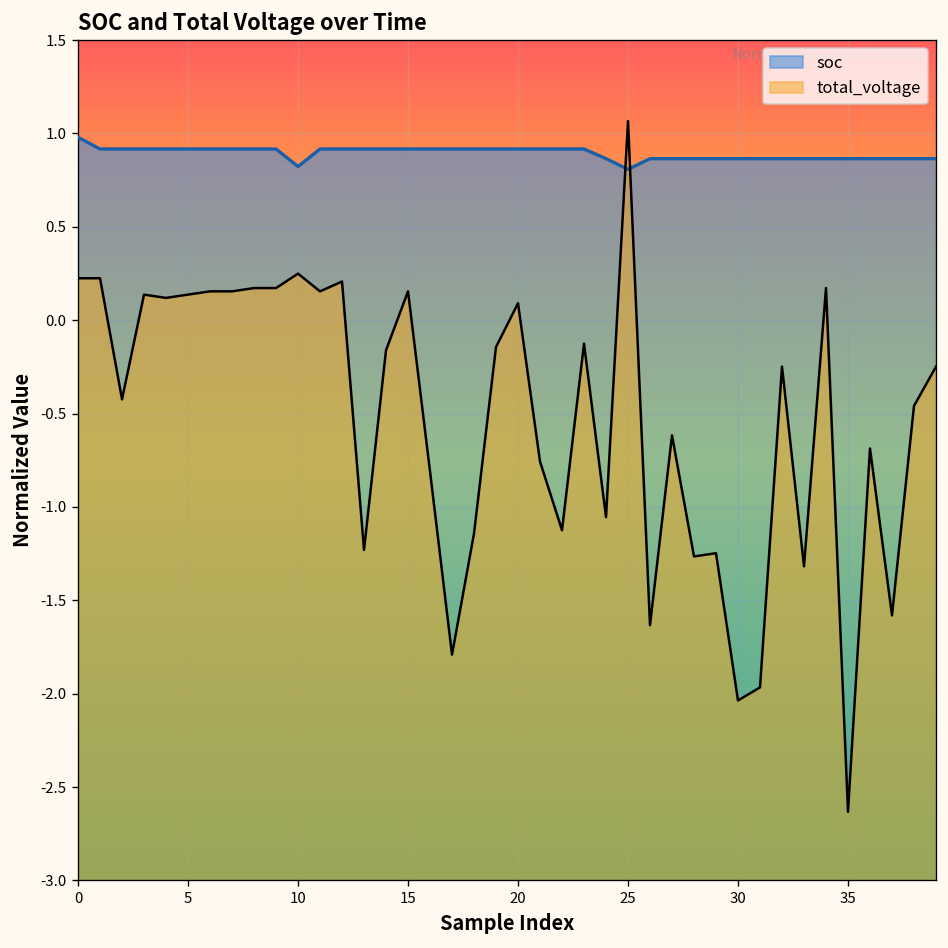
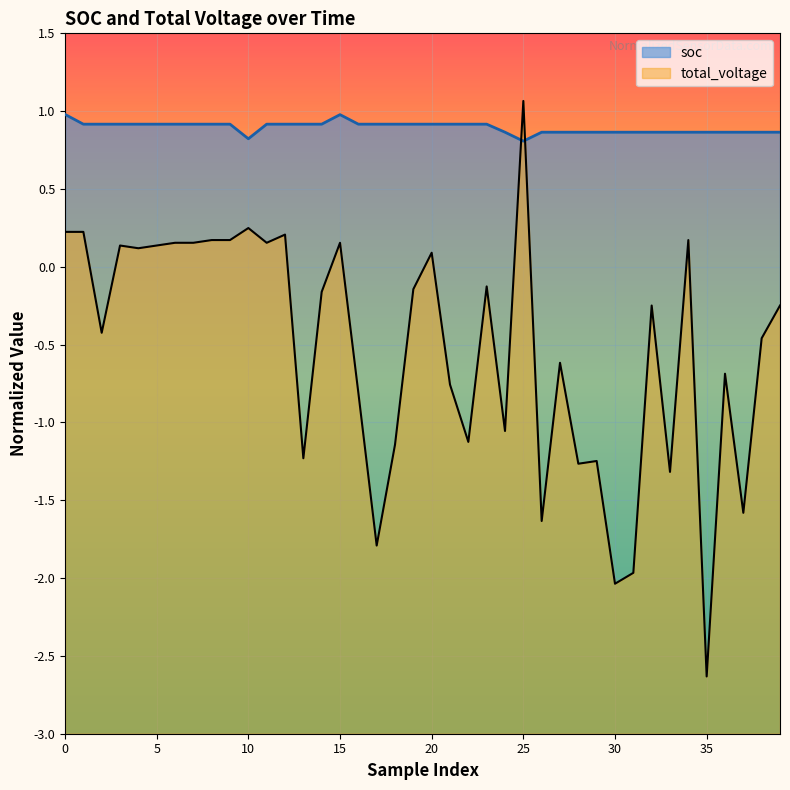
soc, 15: 0.92 -> 0.98
